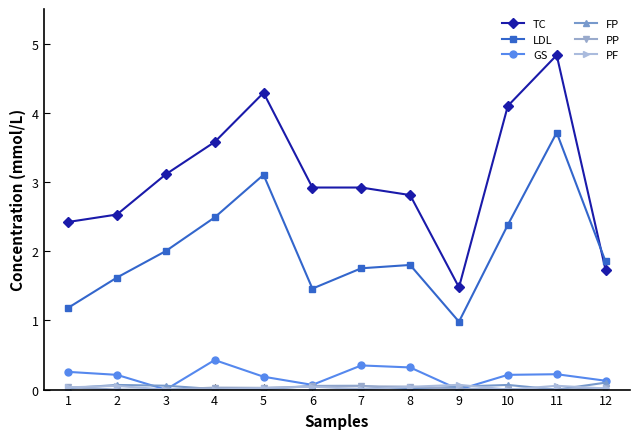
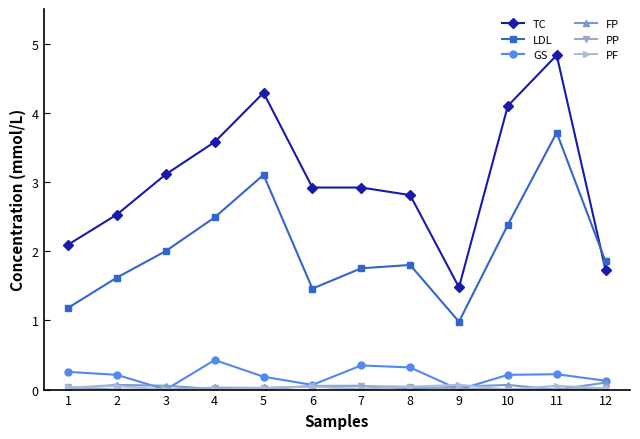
TC, 1: 2.4 -> 2.1
